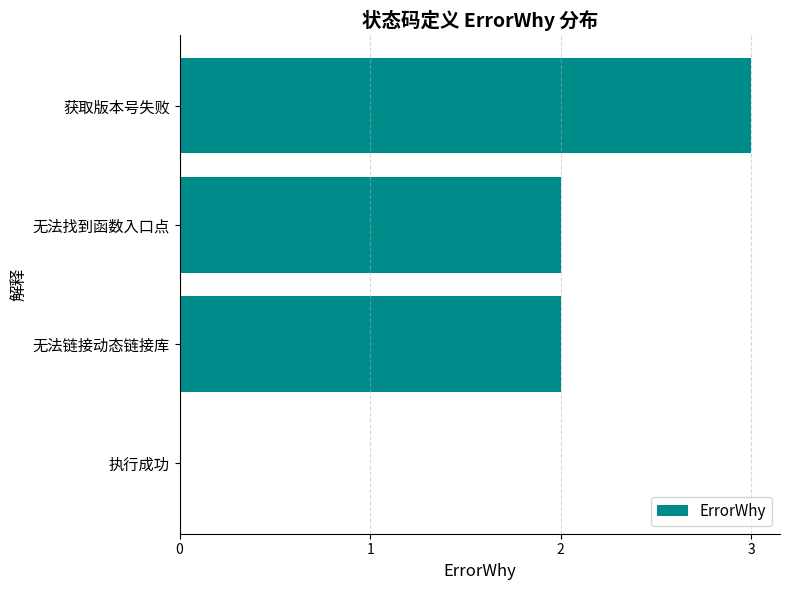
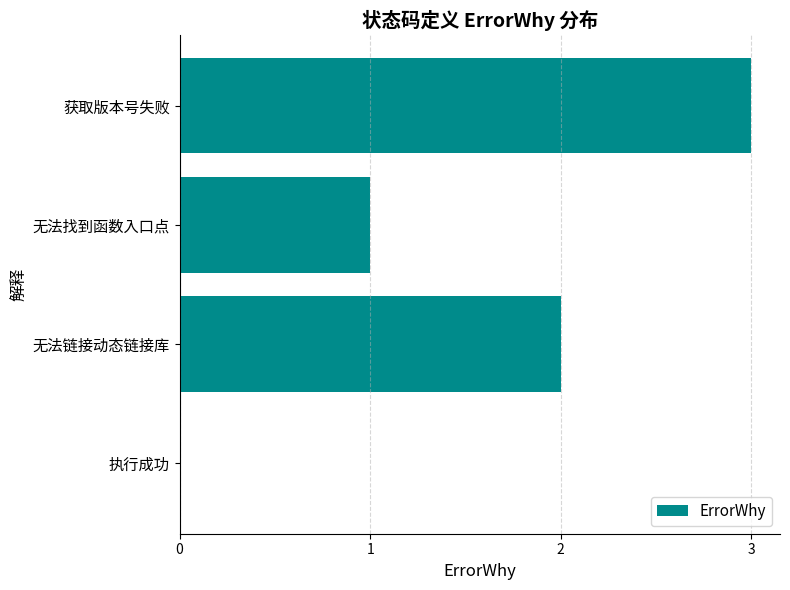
无法找到函数入口点: 2 -> 1
